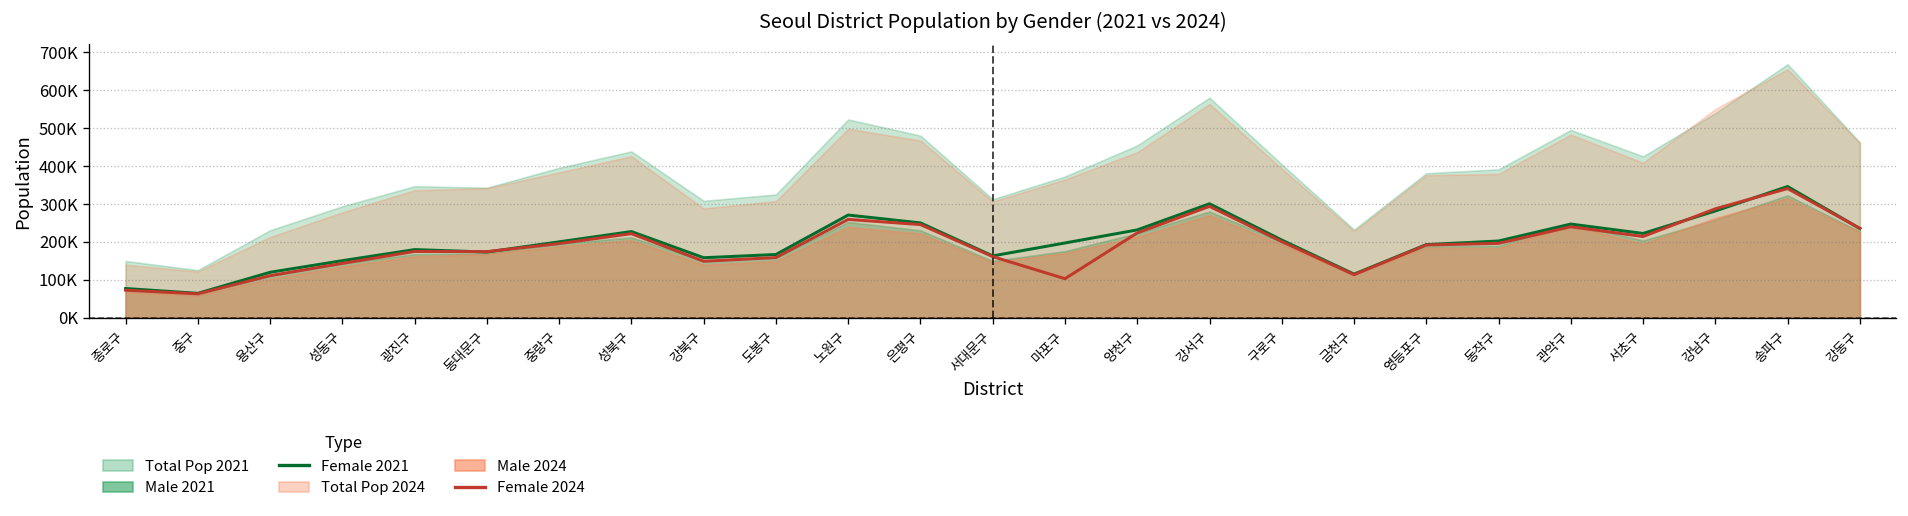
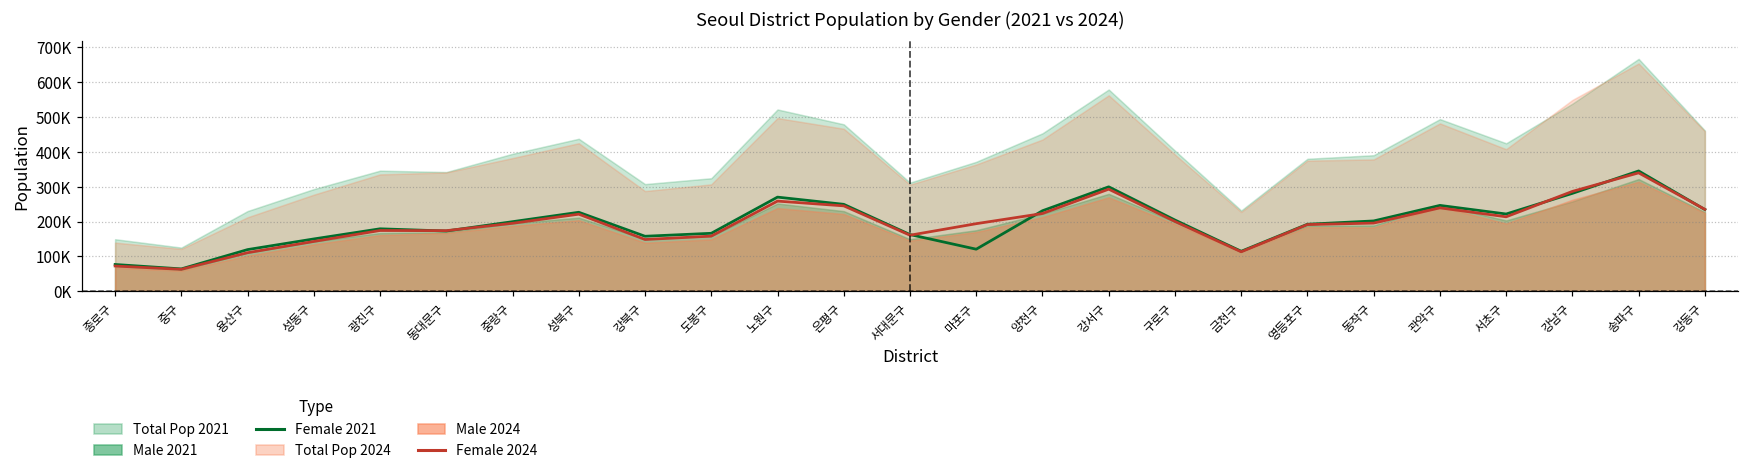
Female 2021, 마포구: 200000 -> 120000
Female 2024, 마포구: 100000 -> 190000
